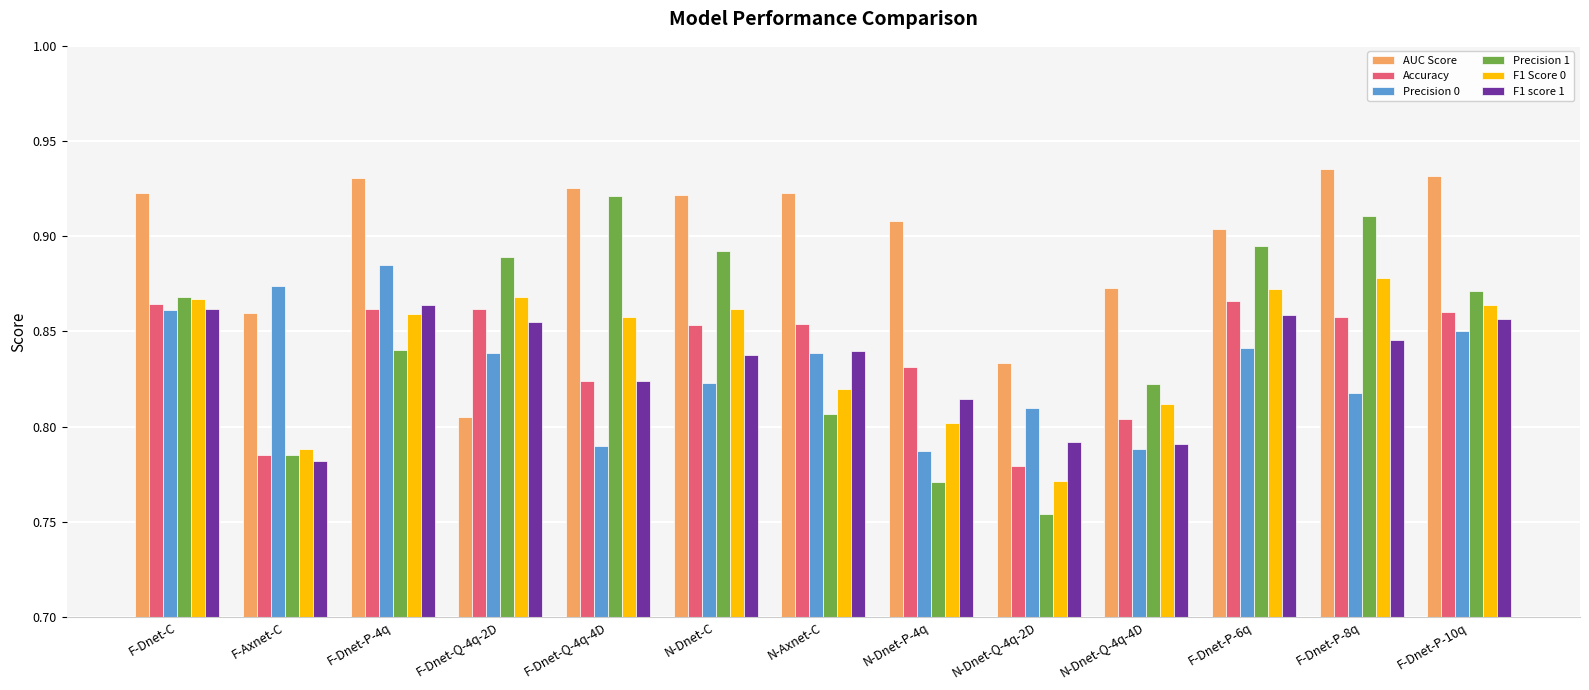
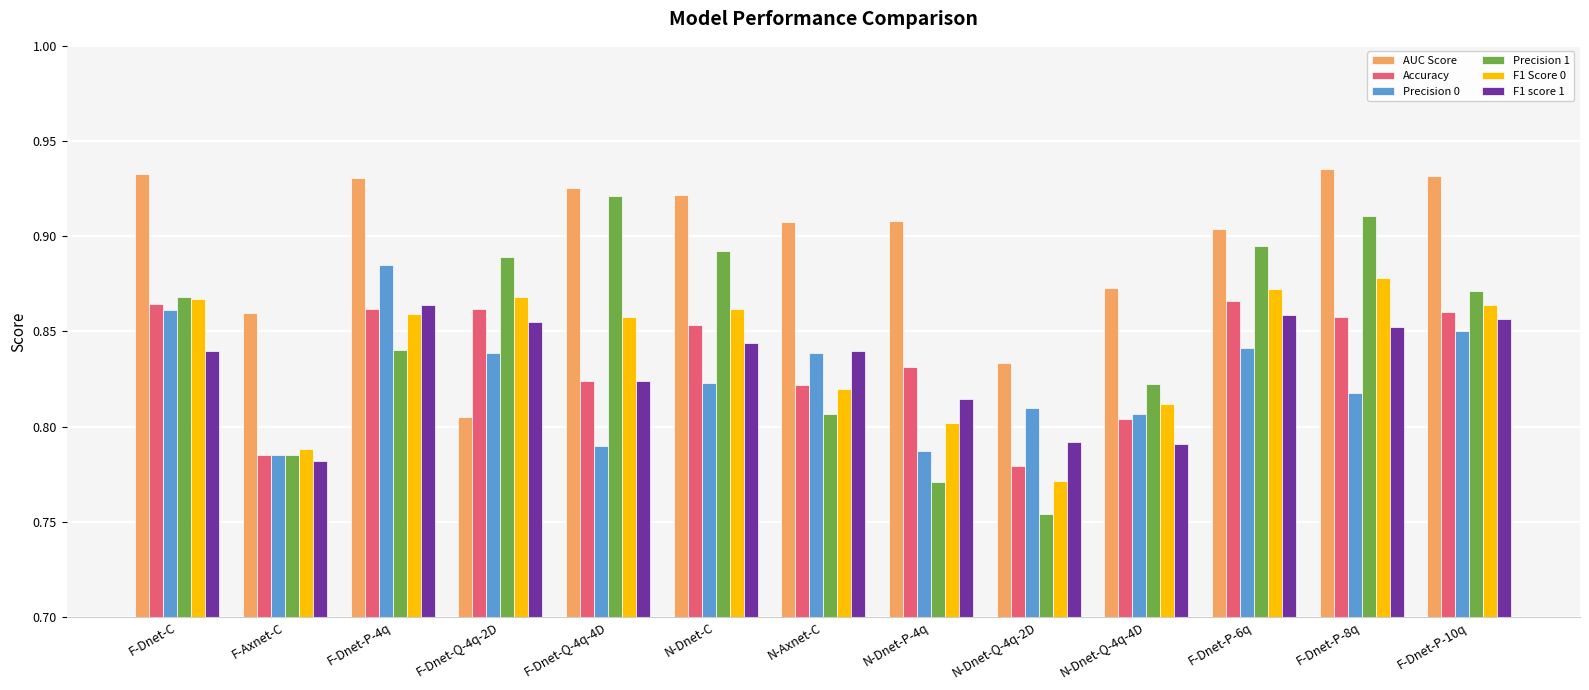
AUC Score, F-Dnet-C: 0.923 -> 0.933
F1 score 1, F-Dnet-C: 0.862 -> 0.840
Precision 0, F-Axnet-C: 0.874 -> 0.785
F1 score 1, N-Dnet-C: 0.837 -> 0.844
AUC Score, N-Axnet-C: 0.923 -> 0.908
Accuracy, N-Axnet-C: 0.854 -> 0.822
Precision 0, N-Dnet-Q-4q-4D: 0.788 -> 0.806
F1 score 1, F-Dnet-P-8q: 0.846 -> 0.852
